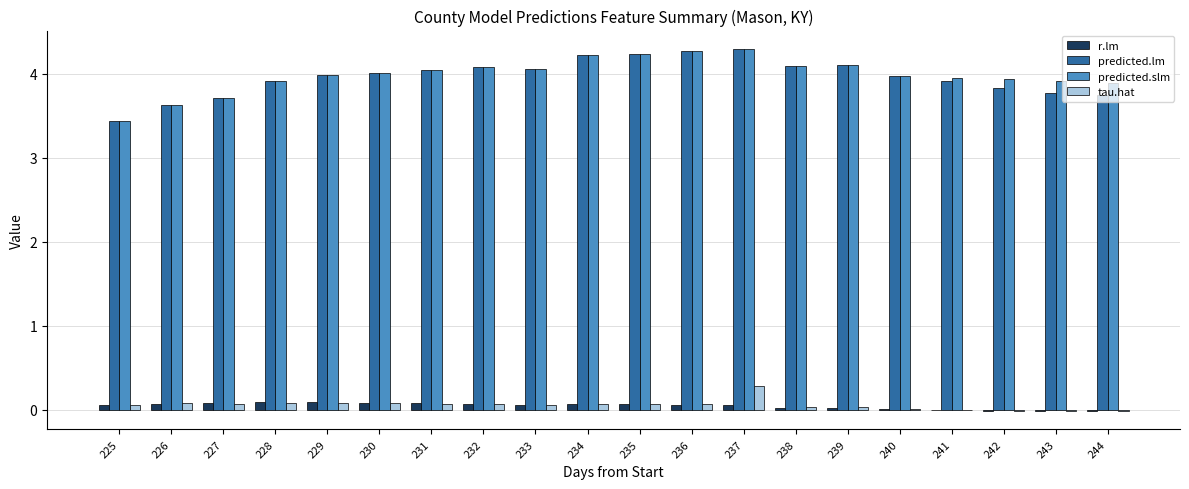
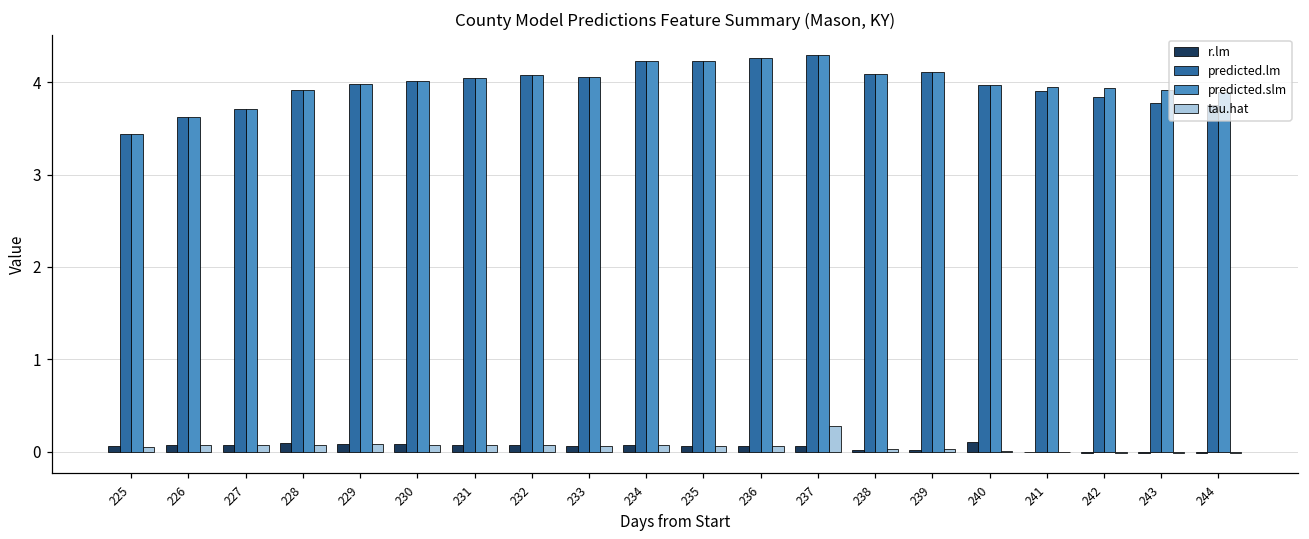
r.lm, 240: 0.0 -> 0.1
